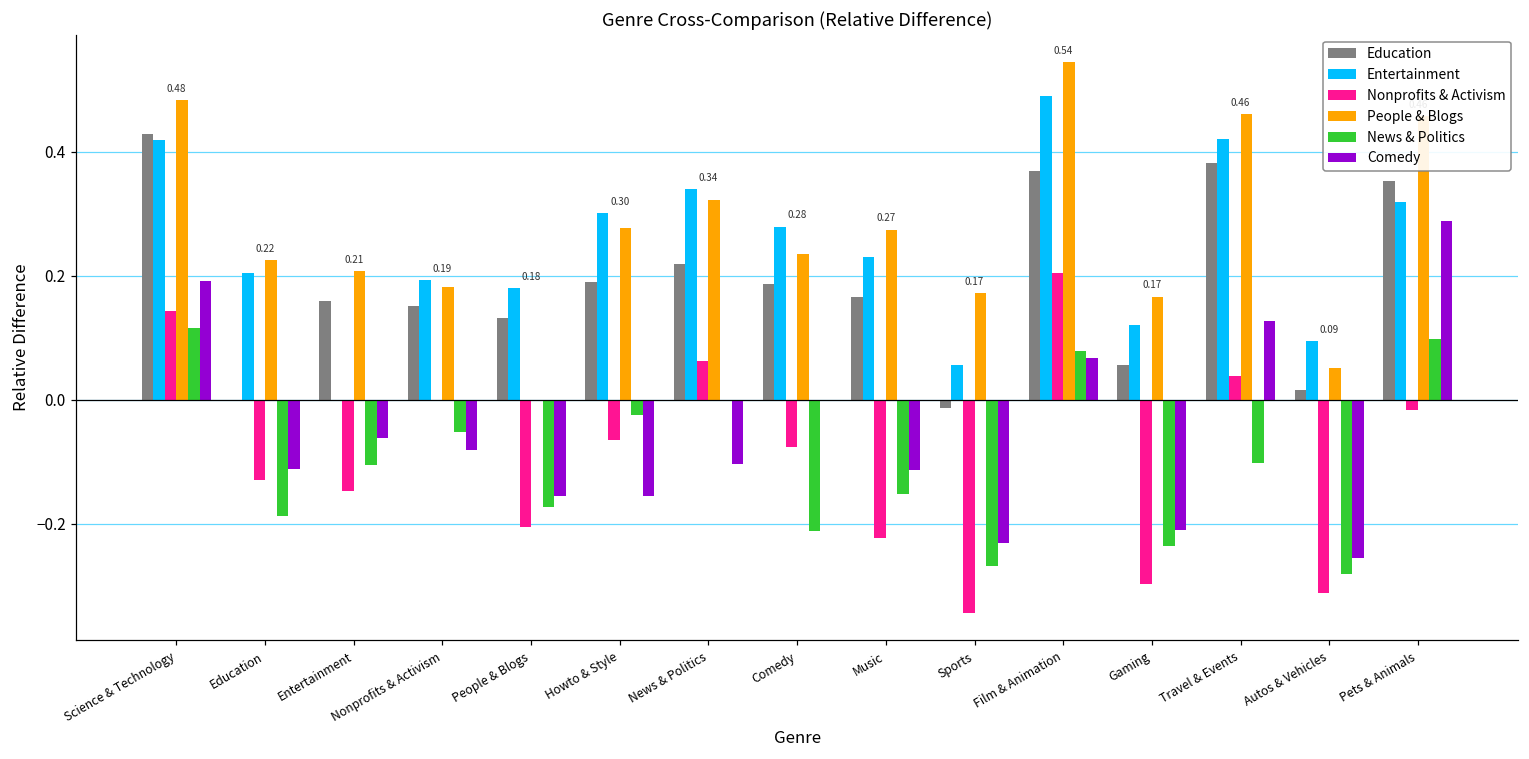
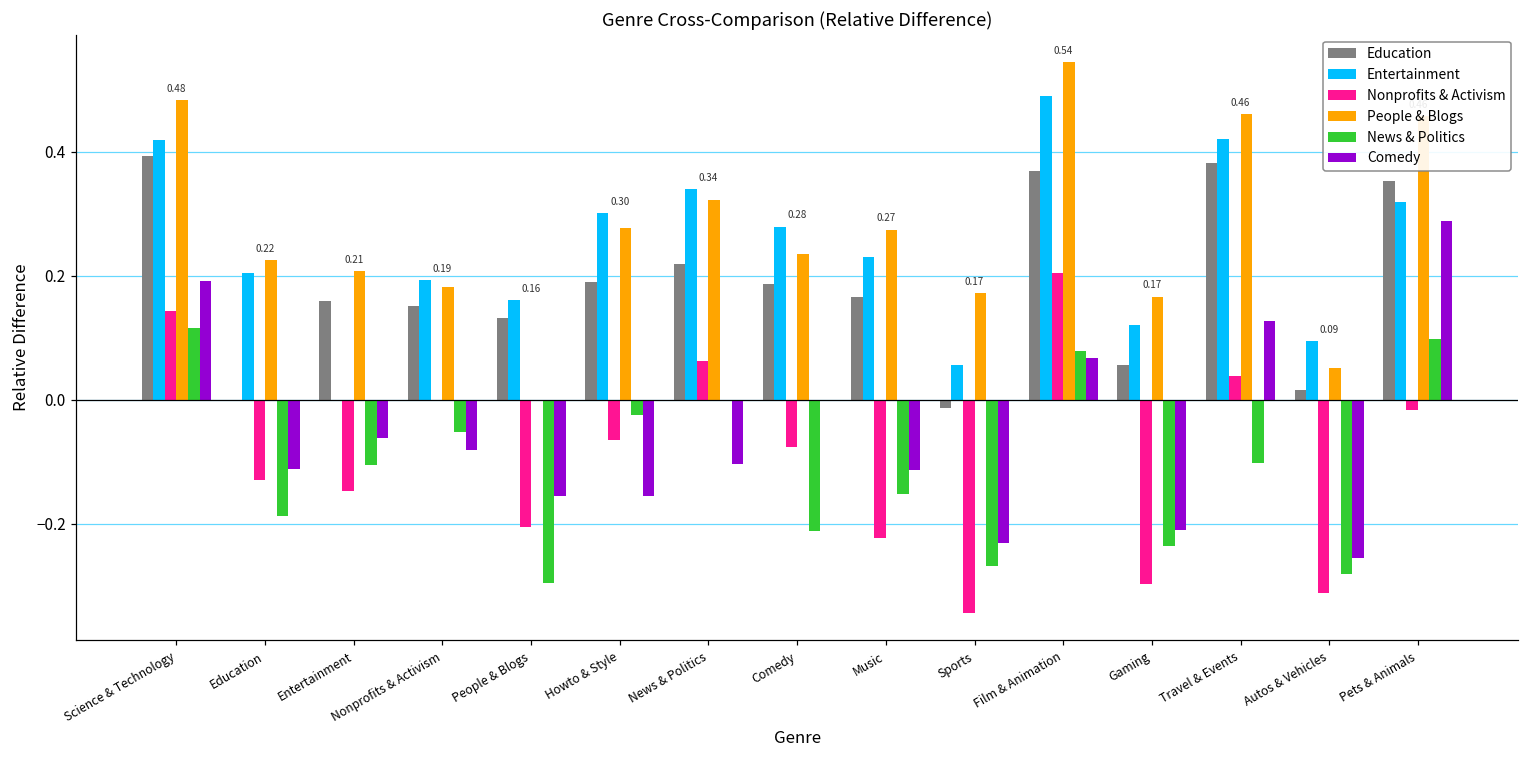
Education, Science & Technology: 0.43 -> 0.39
Entertainment, People & Blogs: 0.18 -> 0.16
News & Politics, People & Blogs: -0.17 -> -0.30
